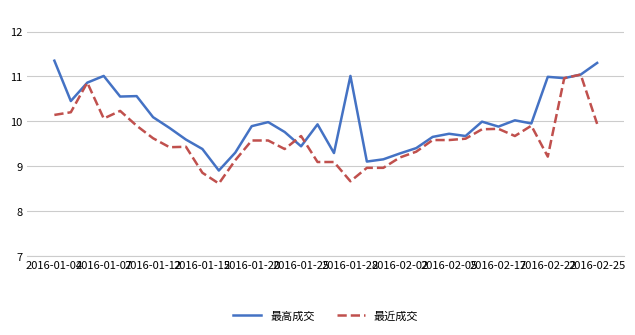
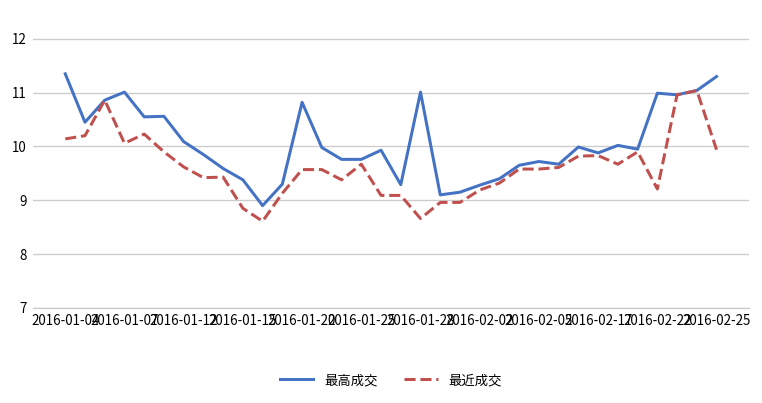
最高成交, 2016-01-20: 9.9 -> 10.8
最高成交, 2016-01-25: 9.4 -> 9.8
